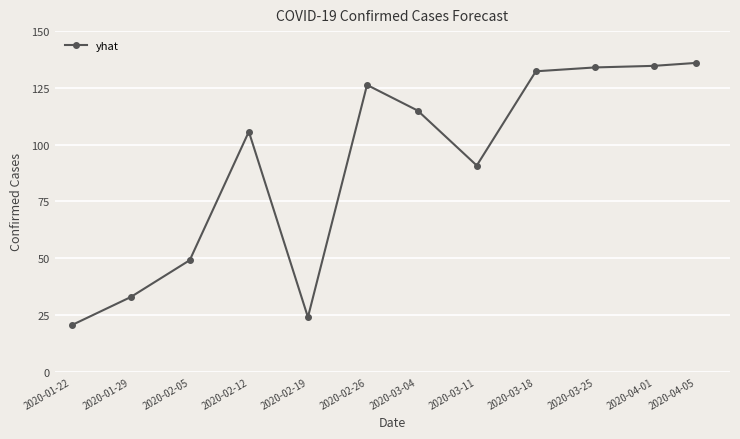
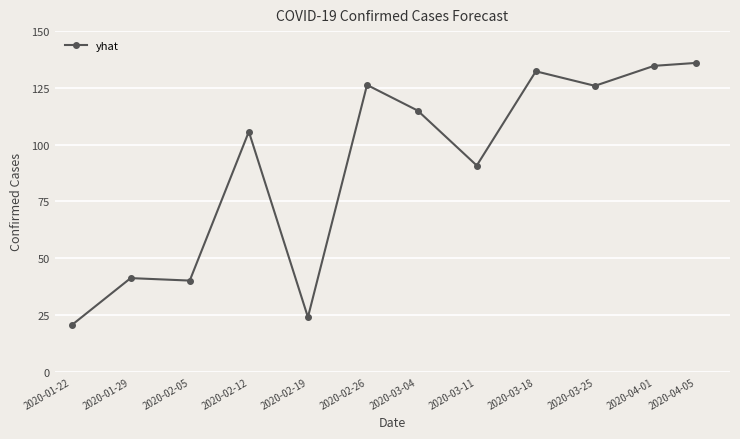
2020-01-29: 33 -> 41
2020-02-05: 49 -> 40
2020-03-25: 134 -> 126
